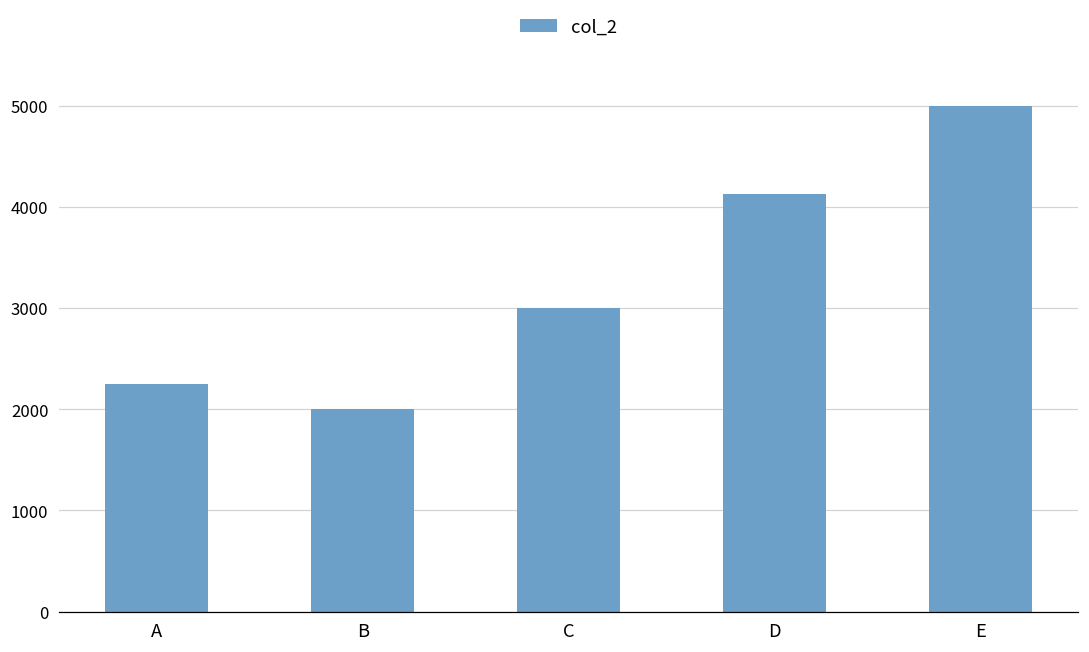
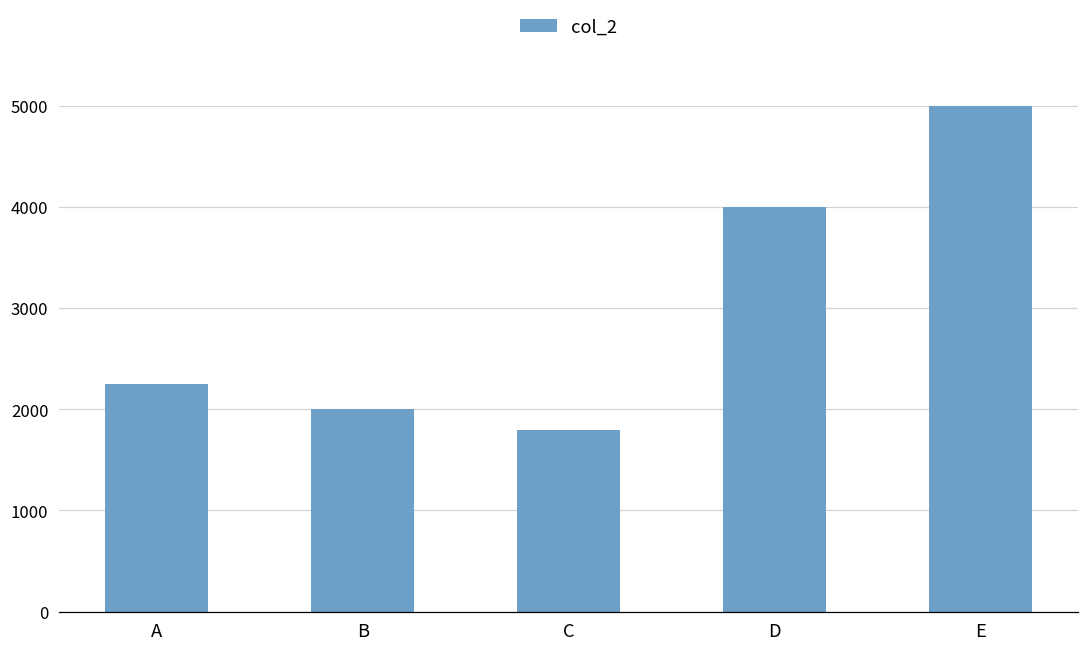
C: 3000 -> 1800
D: 4100 -> 4000
